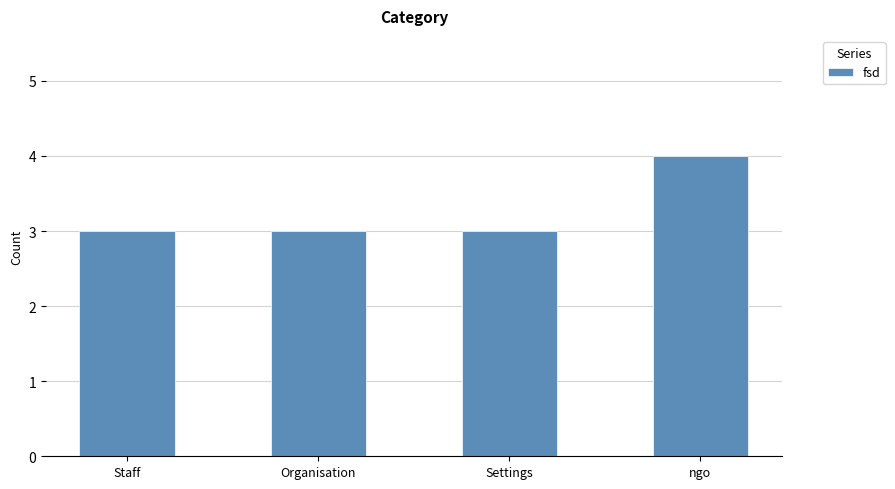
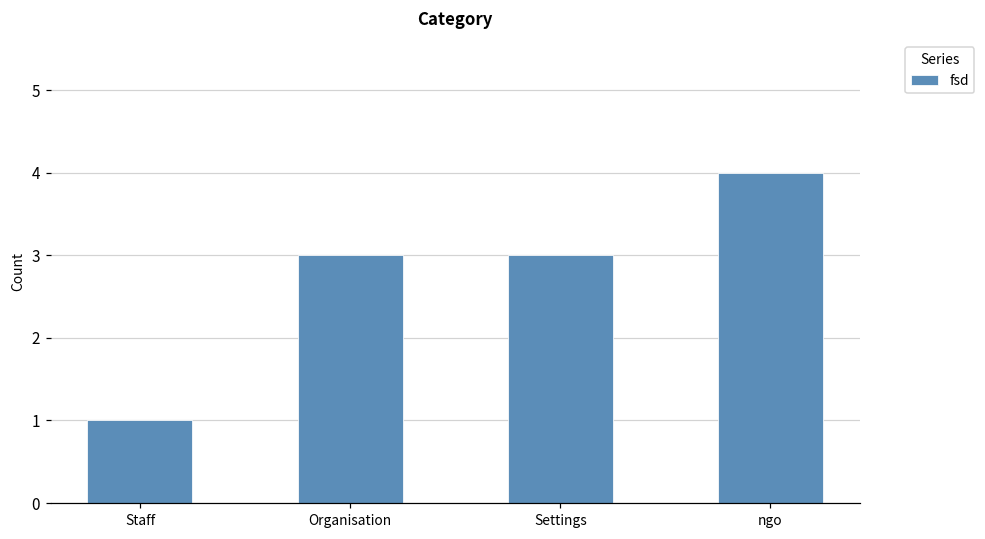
Staff: 3 -> 1
